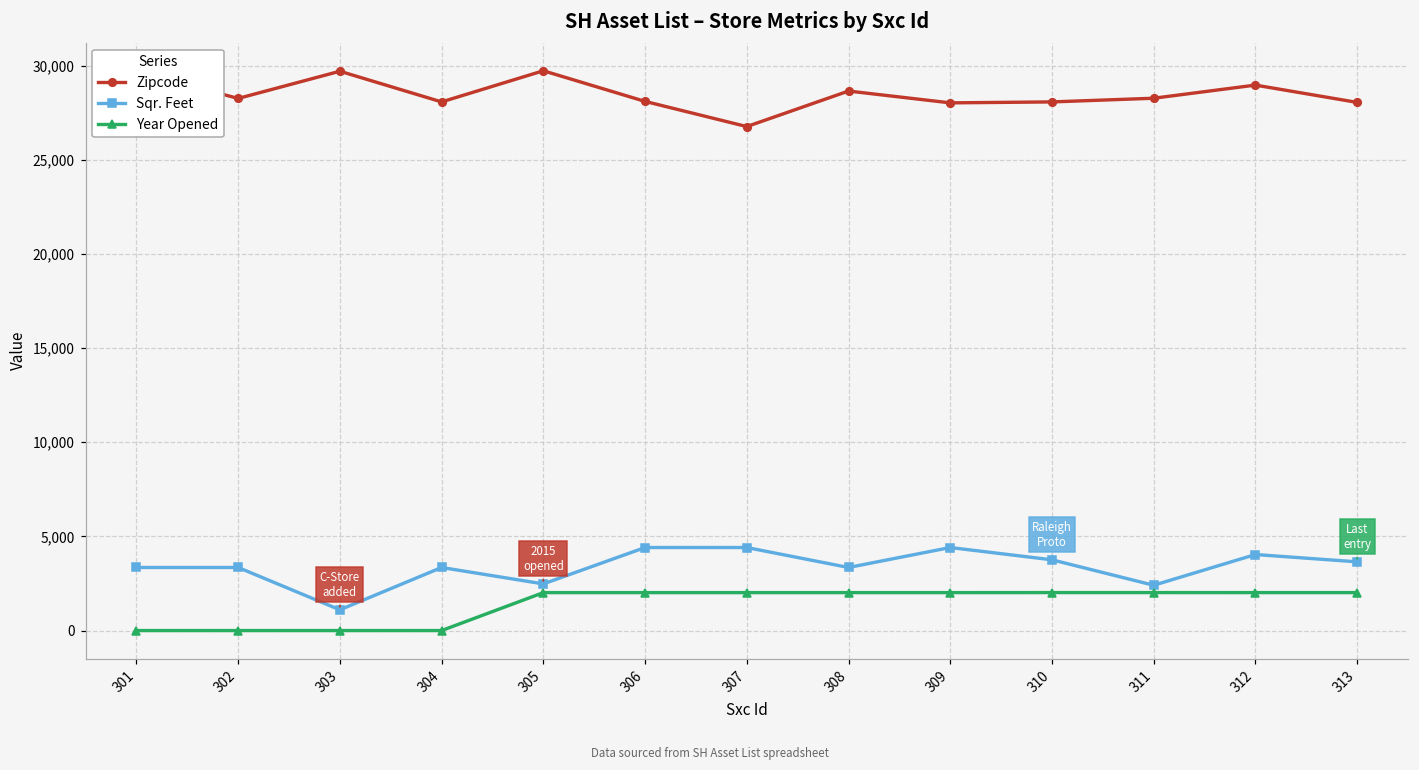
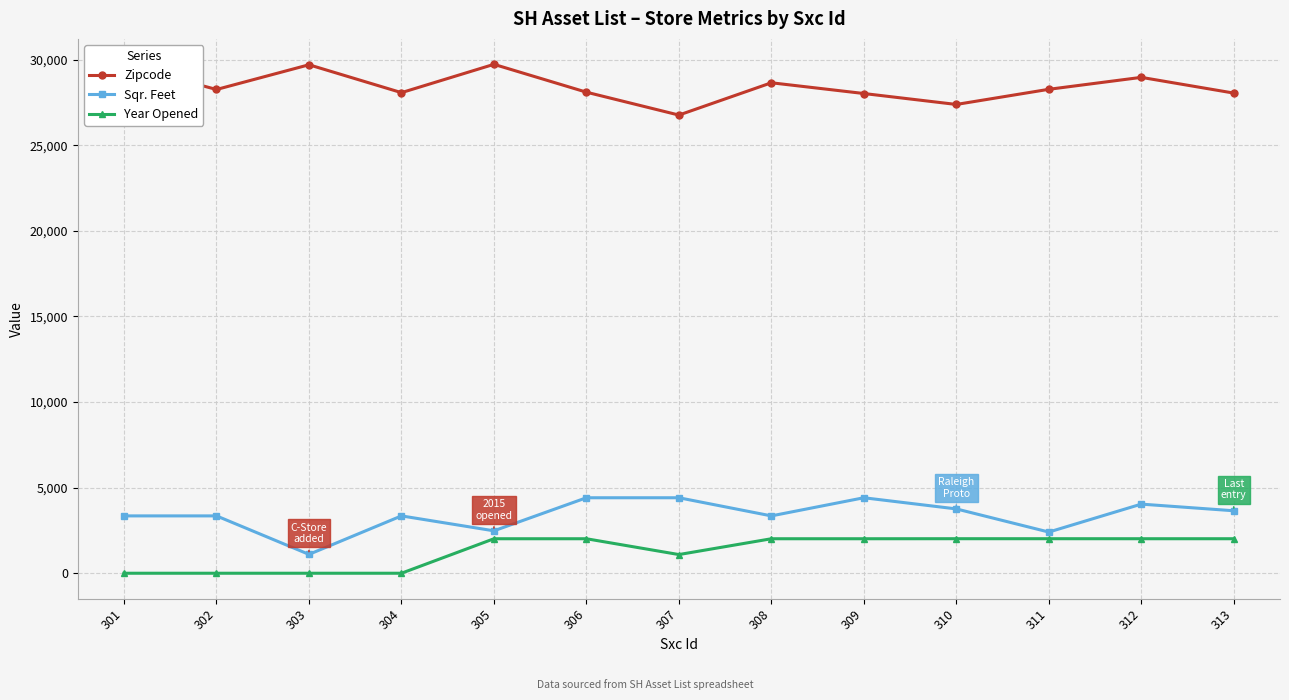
Year Opened, 307: 2,000 -> 1,100
Zipcode, 310: 28,100 -> 27,400
